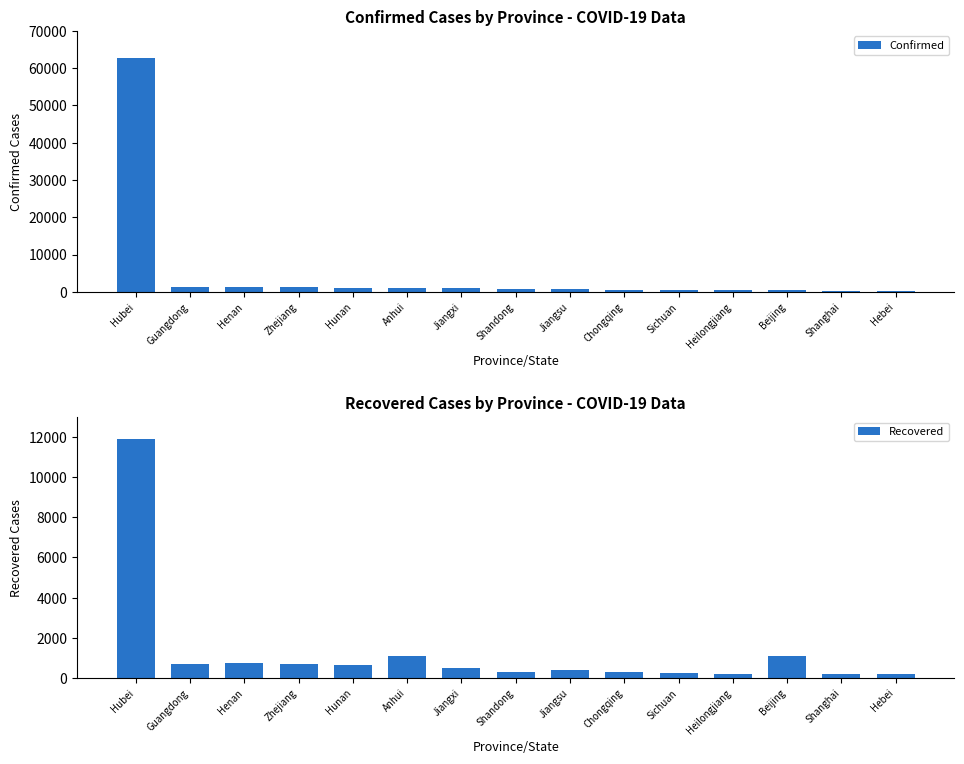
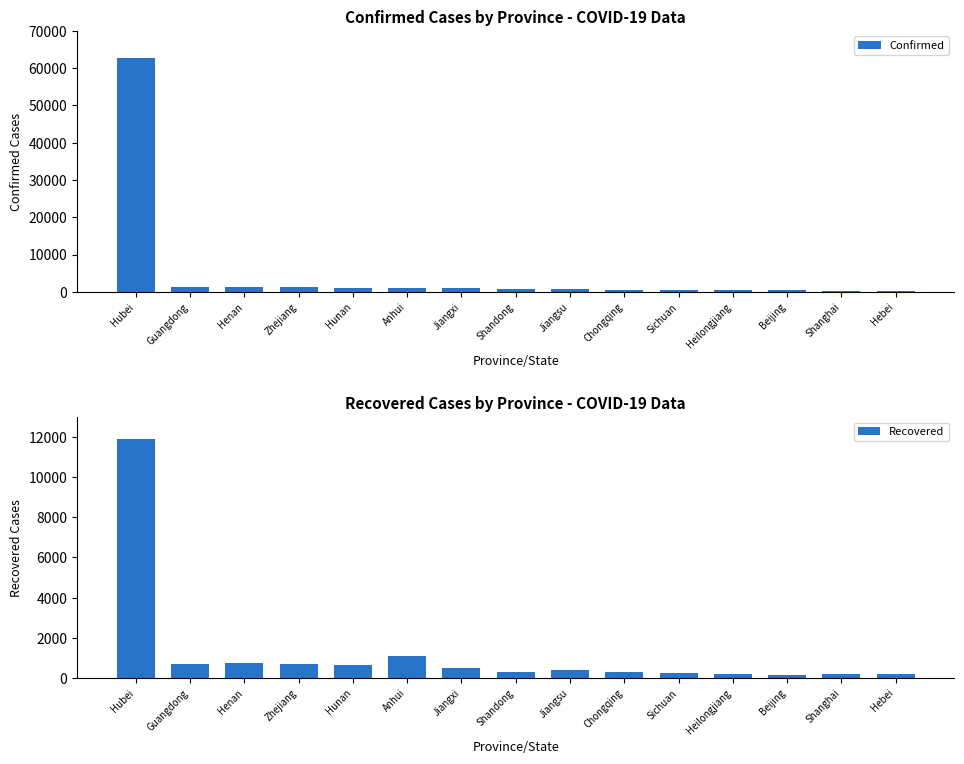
Recovered Cases by Province - COVID-19 Data, Beijing: 1100 -> 200
